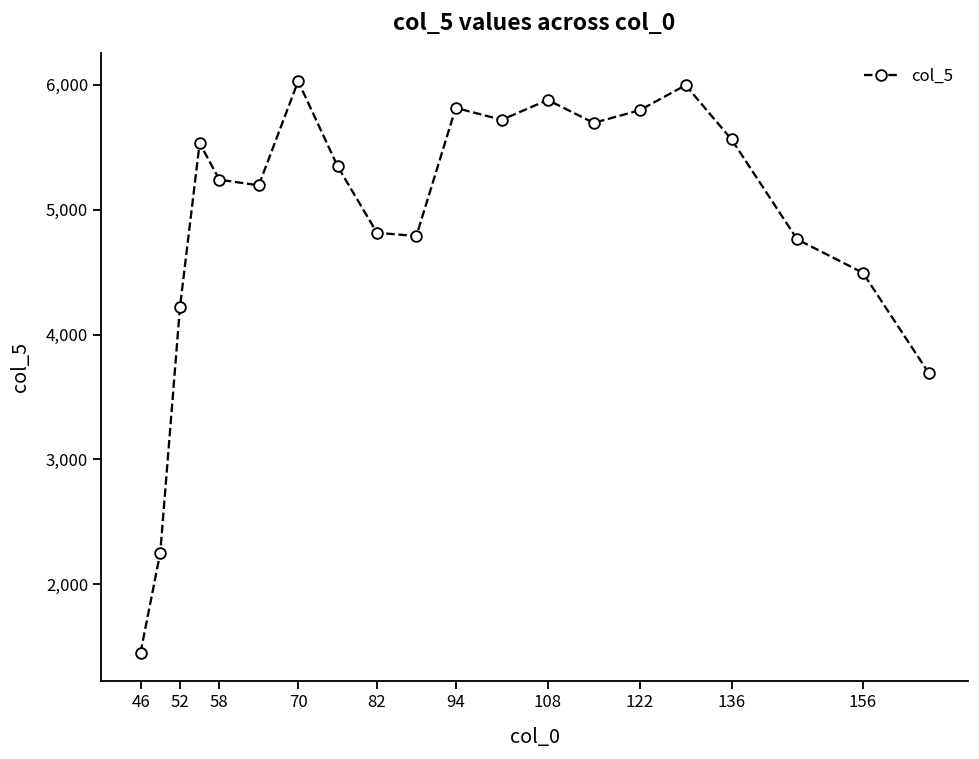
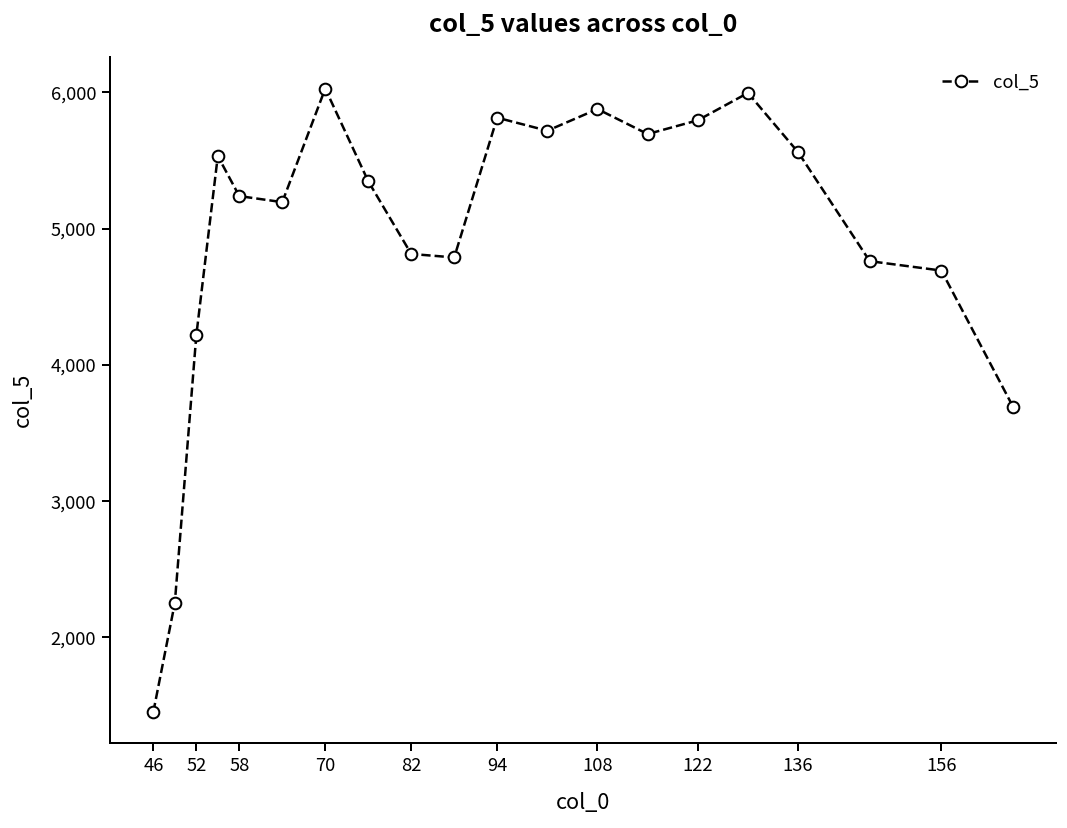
156: 4,490 -> 4,690
